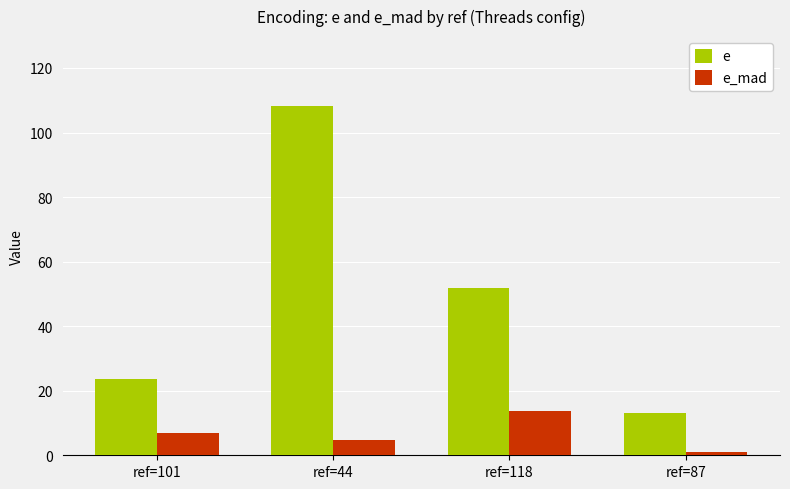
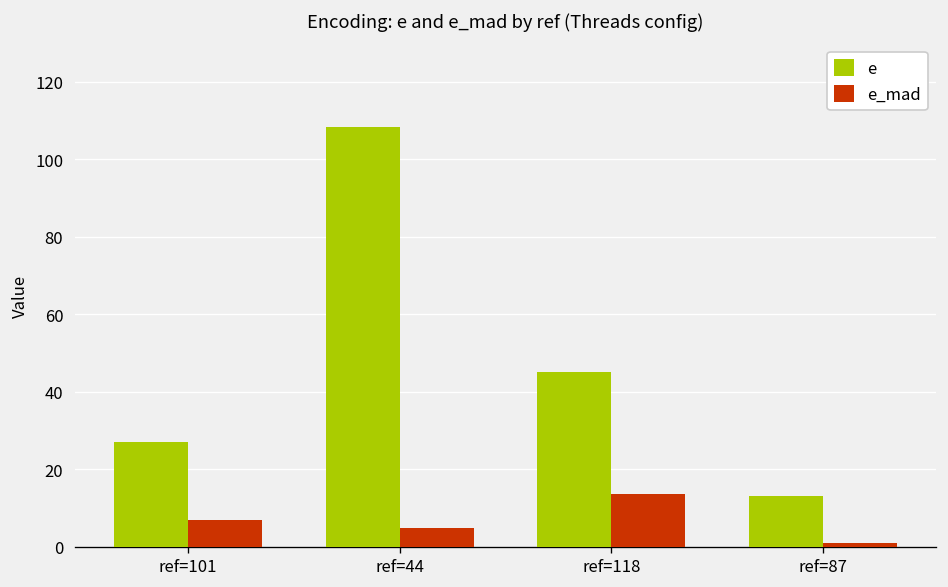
e, ref=101: 24 -> 27
e, ref=118: 52 -> 45
